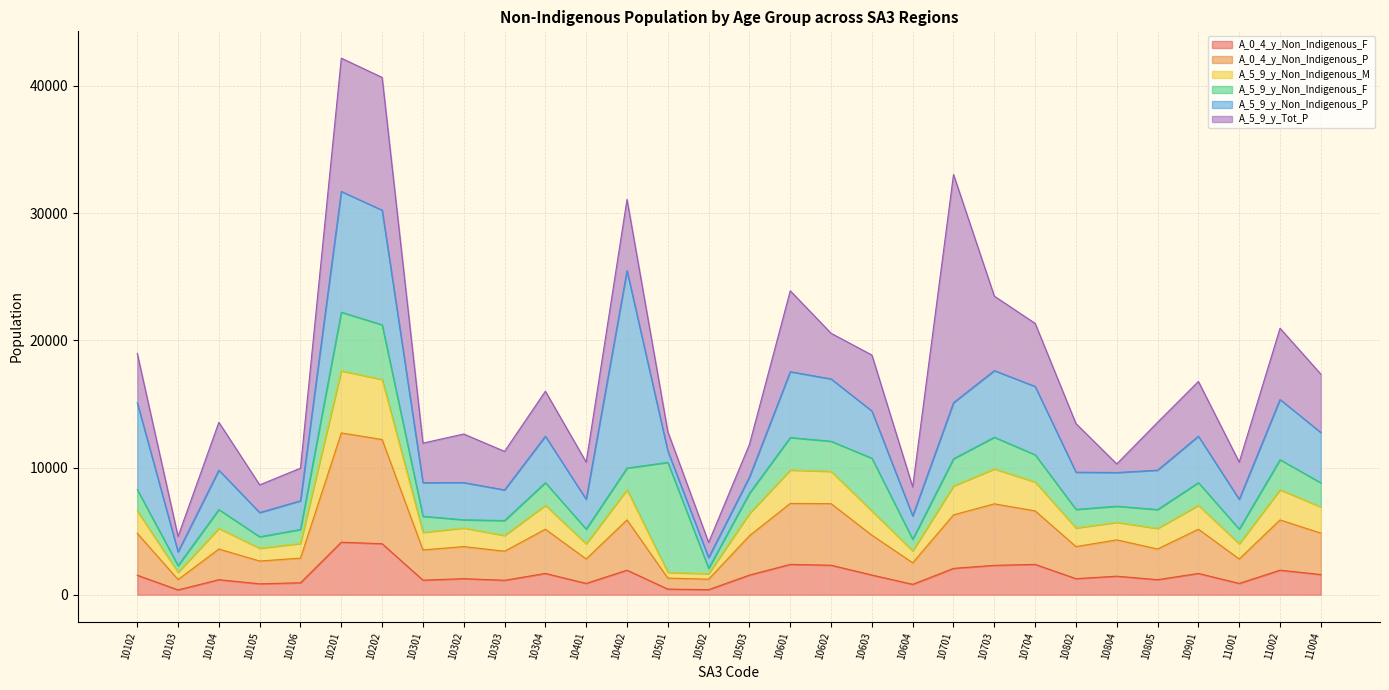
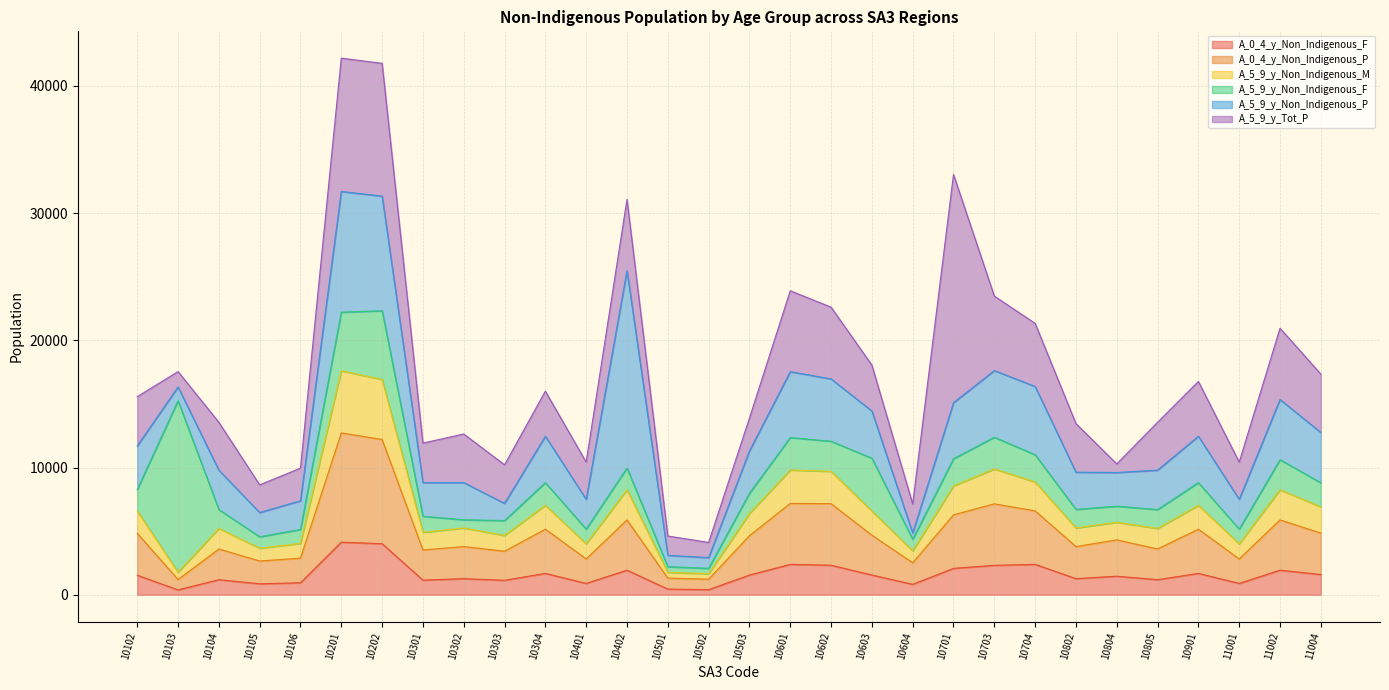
A_5_9_y_Non_Indigenous_P, 10102: 6800 -> 3400
A_5_9_y_Non_Indigenous_F, 10103: 500 -> 13500
A_5_9_y_Non_Indigenous_F, 10202: 4300 -> 5400
A_5_9_y_Non_Indigenous_P, 10303: 2400 -> 1400
A_5_9_y_Non_Indigenous_F, 10501: 8600 -> 400
A_5_9_y_Non_Indigenous_P, 10503: 1300 -> 3300
A_5_9_y_Tot_P, 10602: 3600 -> 5600
A_5_9_y_Tot_P, 10603: 4400 -> 3600
A_5_9_y_Non_Indigenous_P, 10604: 1800 -> 500
